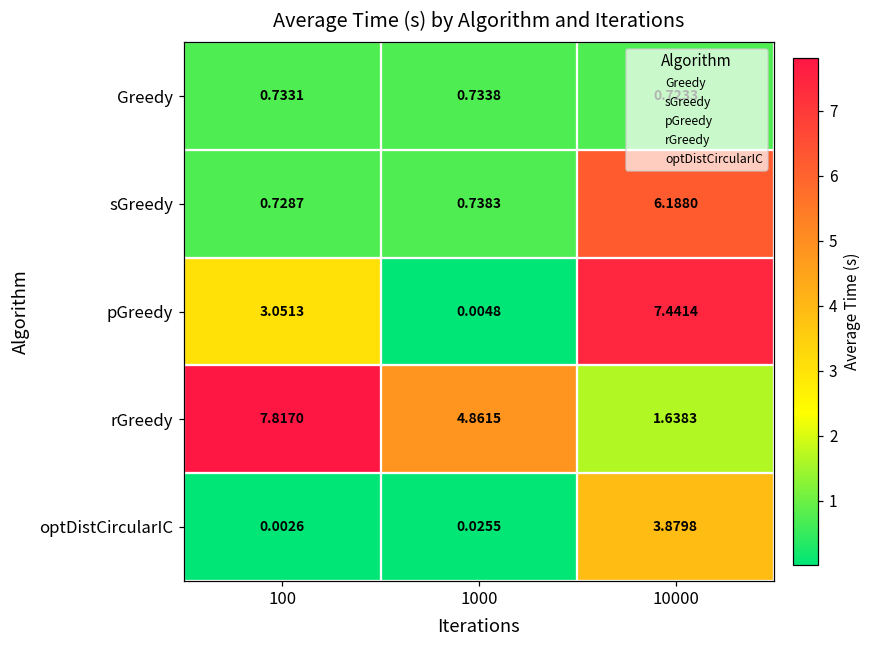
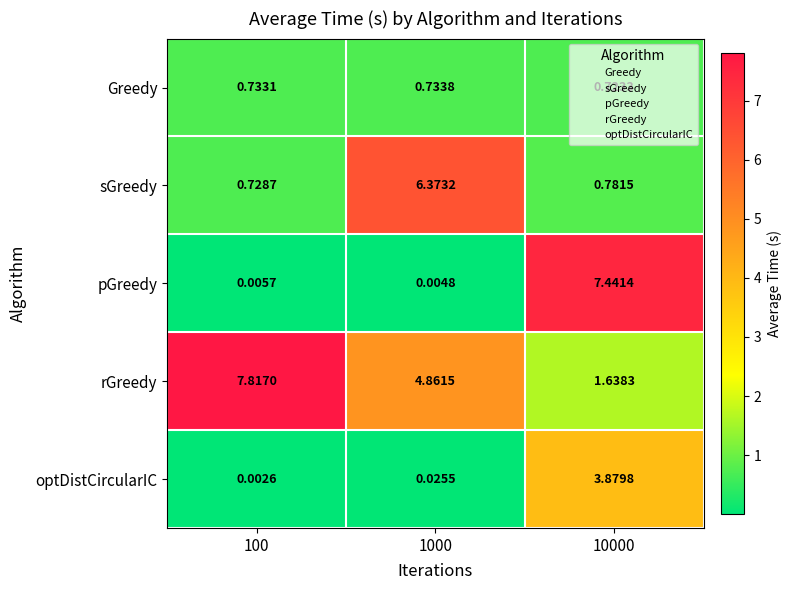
sGreedy, 1000: 0.7383 -> 6.3732
sGreedy, 10000: 6.1880 -> 0.7815
pGreedy, 100: 3.0513 -> 0.0057
